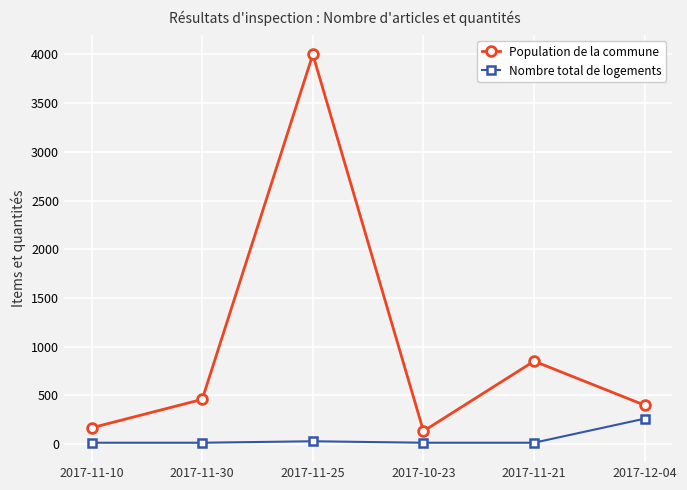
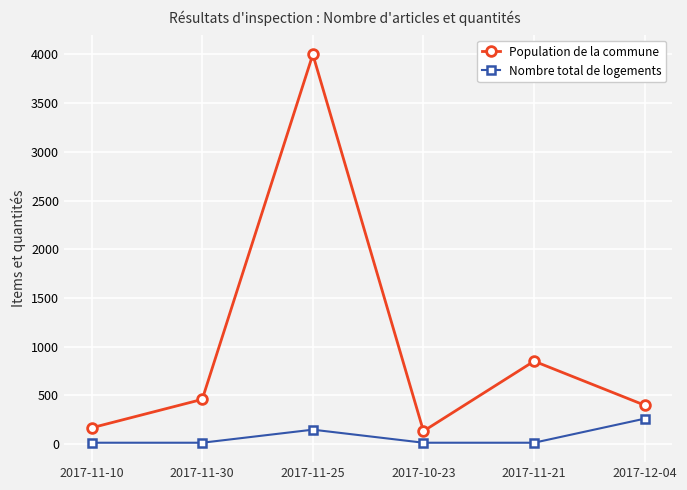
Nombre total de logements, 2017-11-25: 0 -> 100
